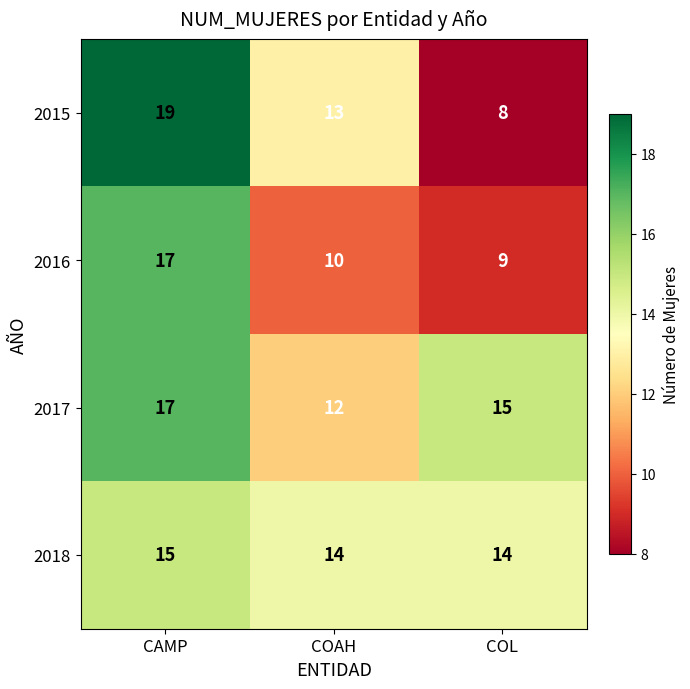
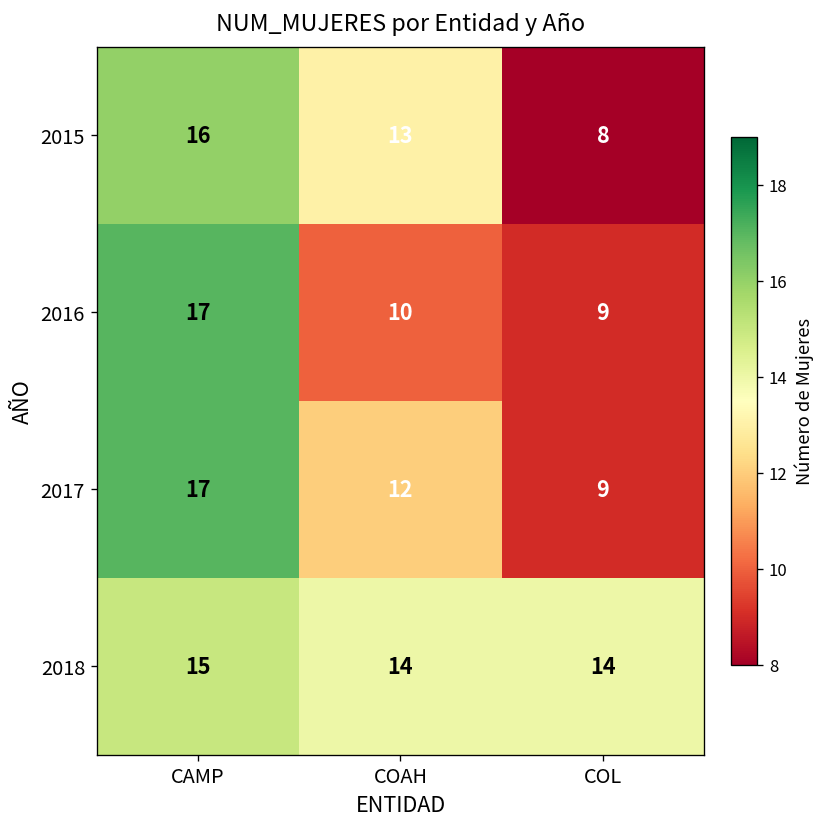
2015, CAMP: 19 -> 16
2017, COL: 15 -> 9
